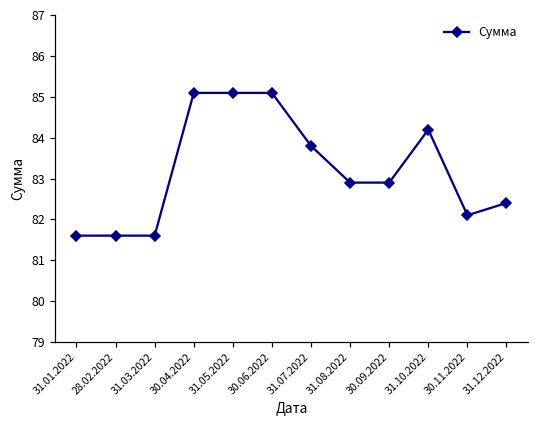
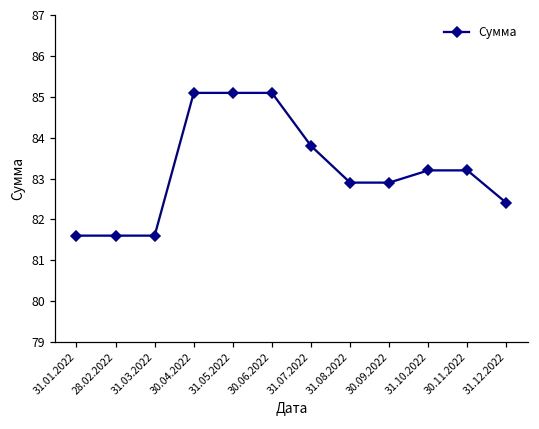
31.10.2022: 84.2 -> 83.2
30.11.2022: 82.1 -> 83.2
